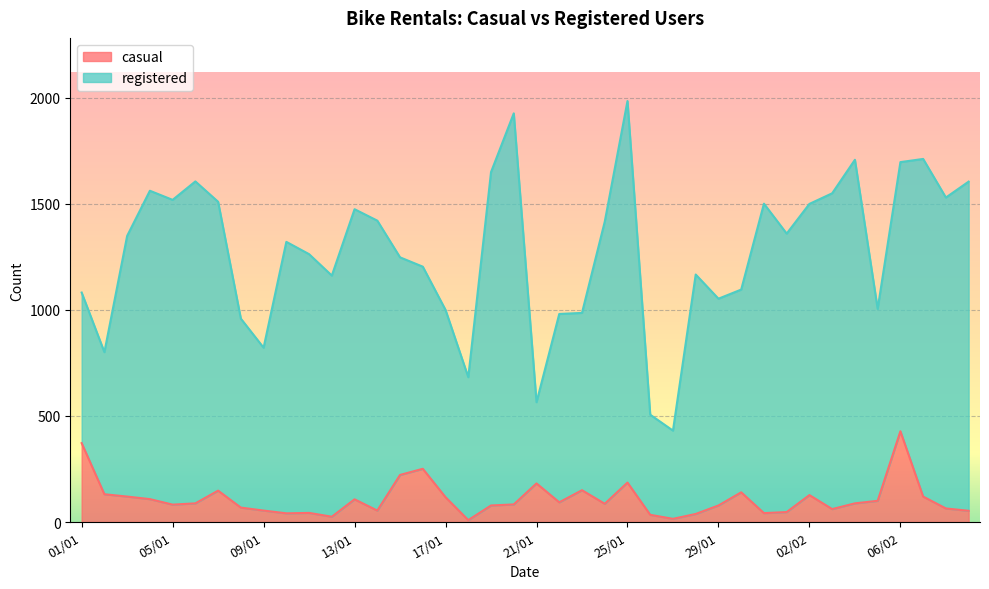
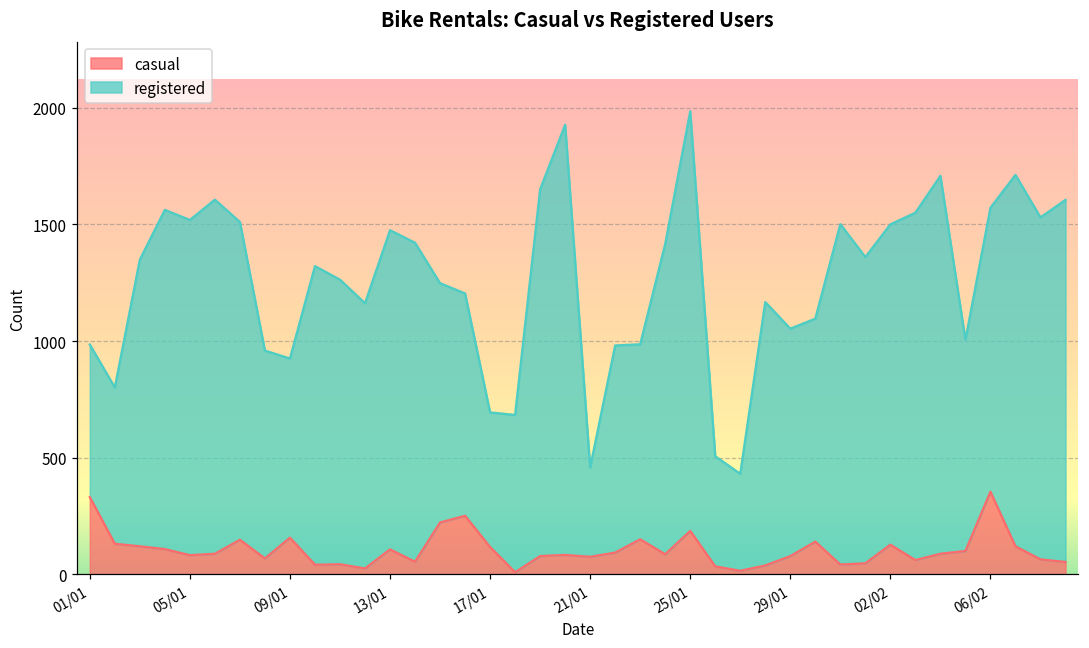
casual, 01/01: 370 -> 330
registered, 01/01: 710 -> 650
casual, 09/01: 50 -> 160
registered, 17/01: 880 -> 580
casual, 21/01: 180 -> 80
casual, 06/02: 430 -> 350
registered, 06/02: 1270 -> 1220
